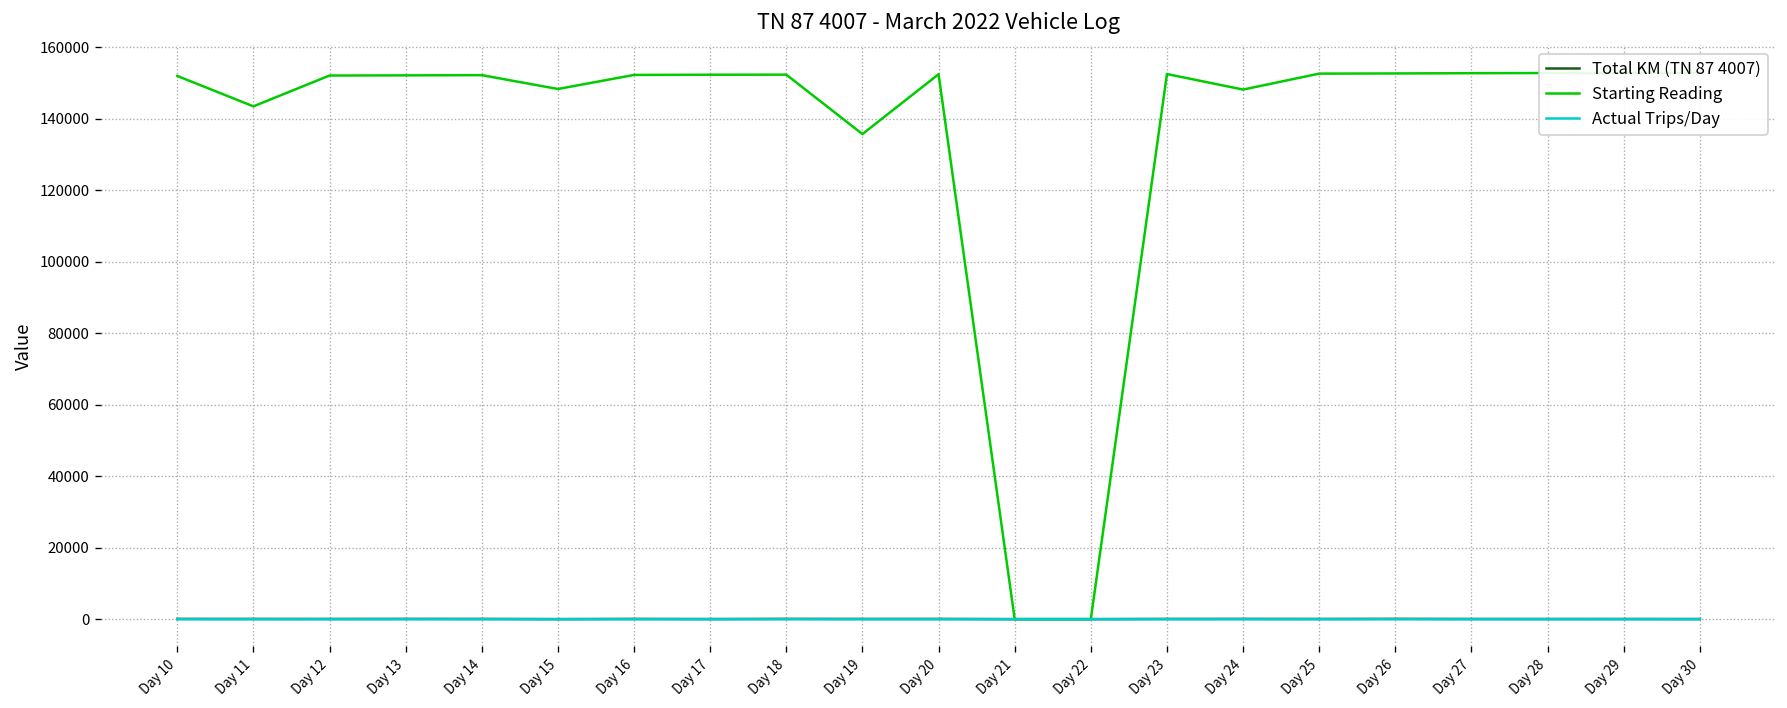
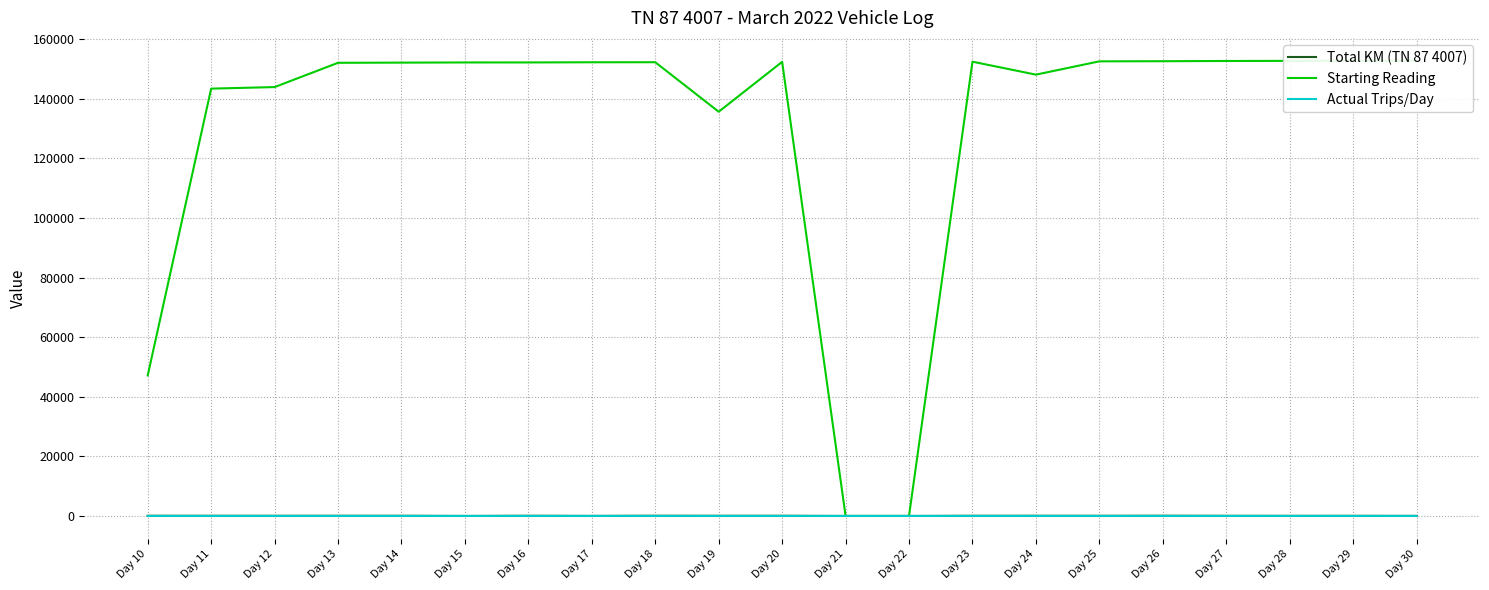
Starting Reading, Day 10: 152000 -> 47000
Starting Reading, Day 12: 152000 -> 144000
Starting Reading, Day 15: 148000 -> 152000
